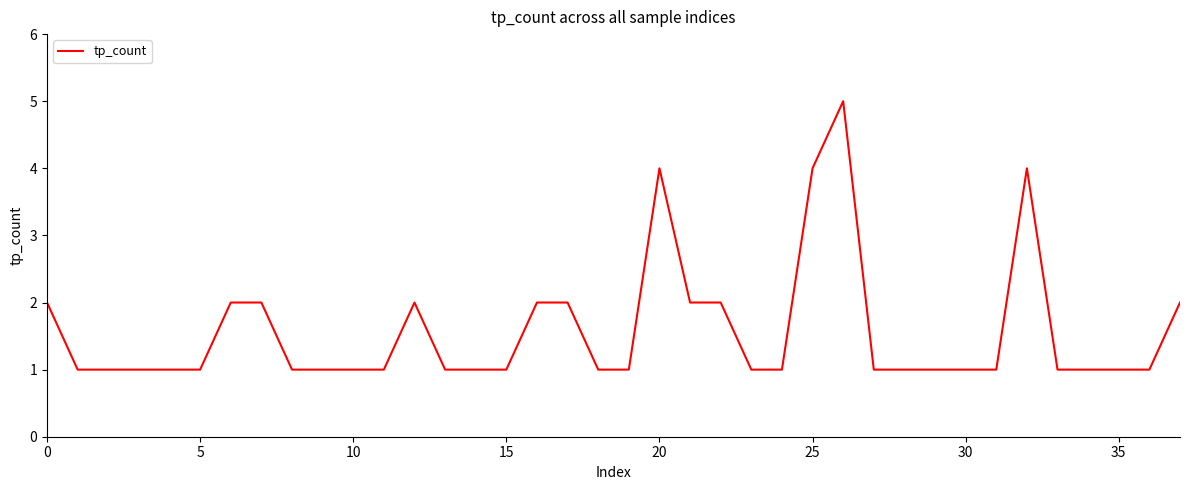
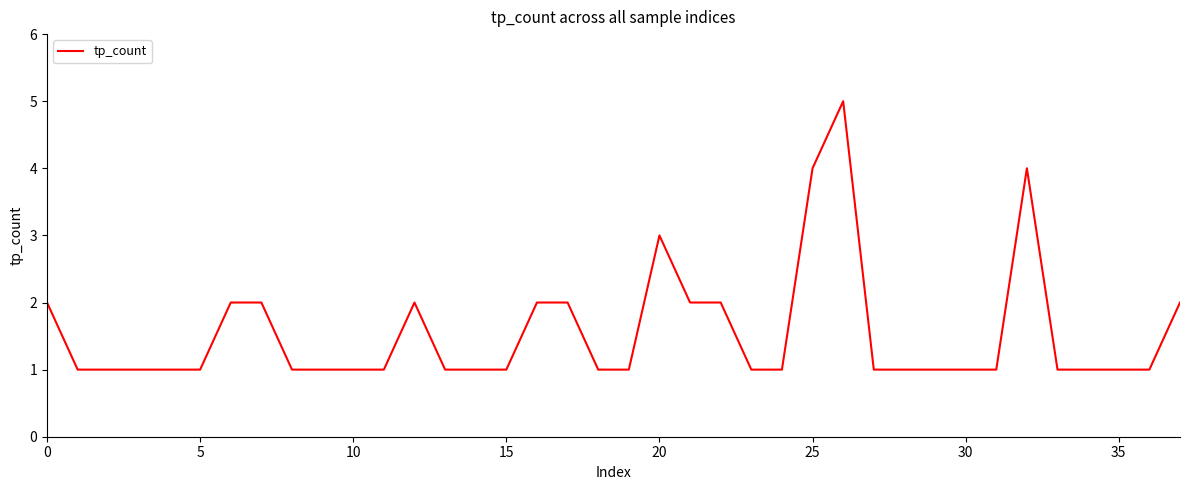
20: 4 -> 3
